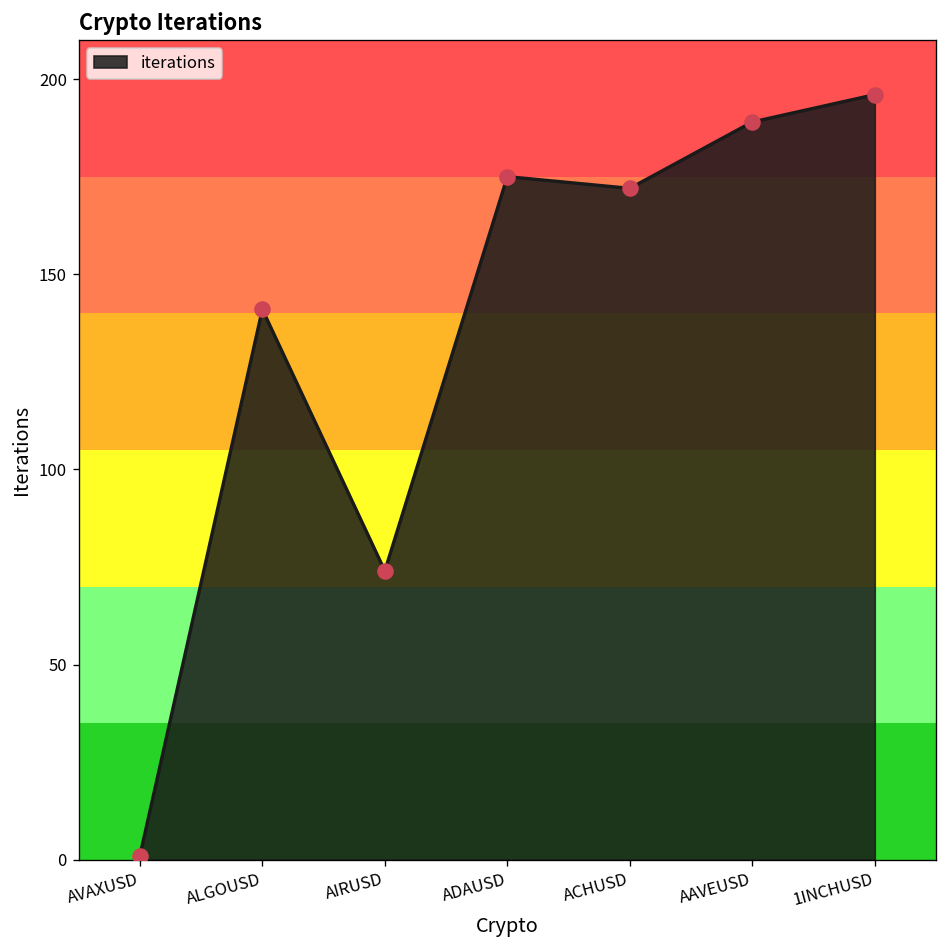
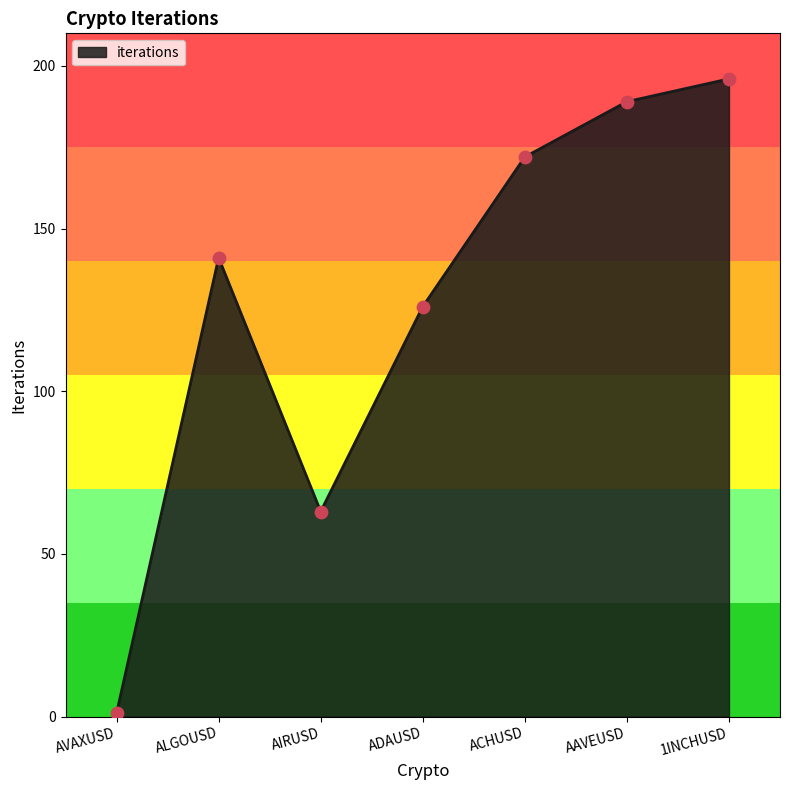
AIRUSD: 74 -> 63
ADAUSD: 175 -> 126
